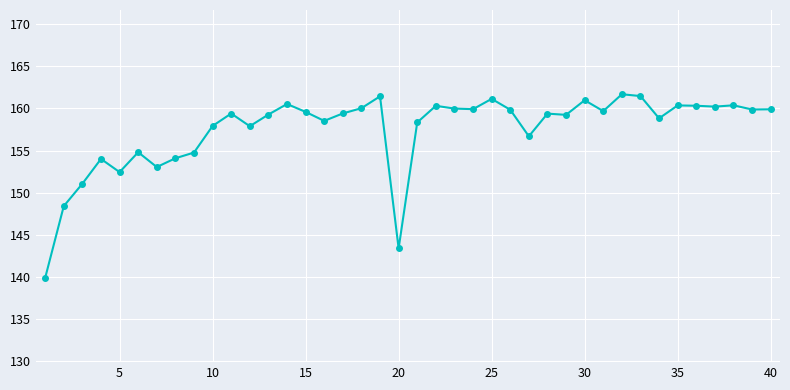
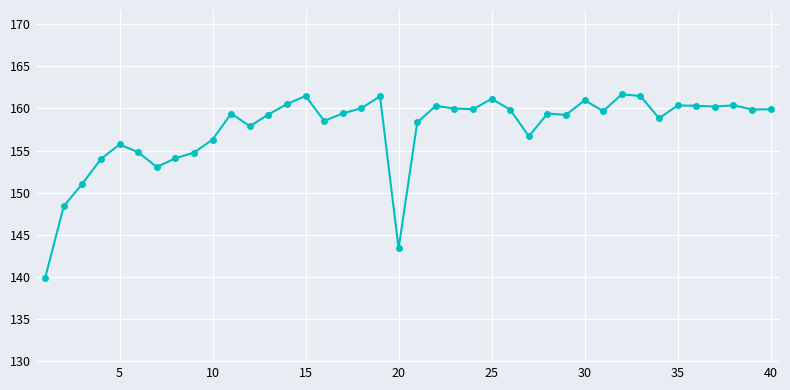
5: 152 -> 156
10: 158 -> 156
15: 160 -> 161
